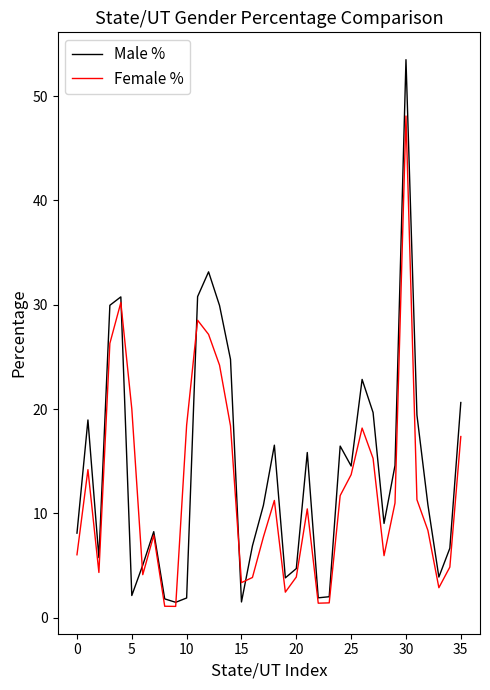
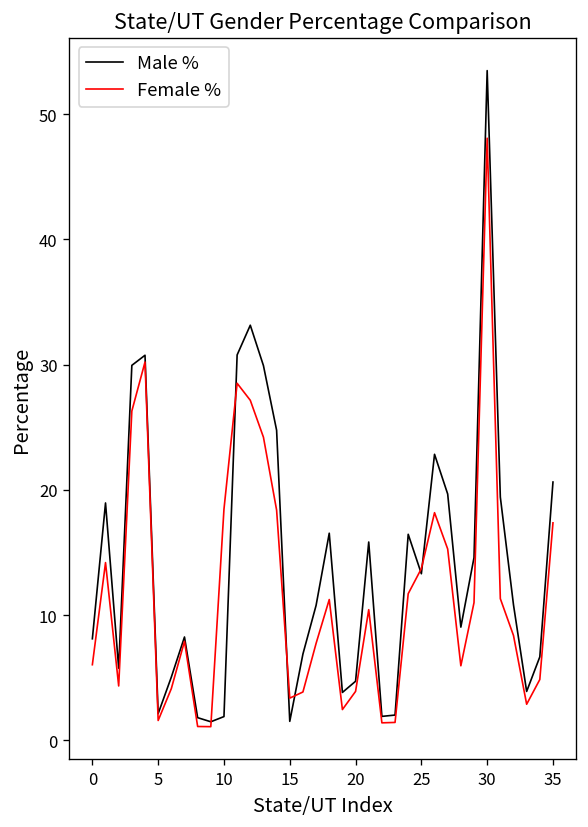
Female %, 5: 20.0 -> 1.6
Male %, 25: 14.5 -> 13.3
